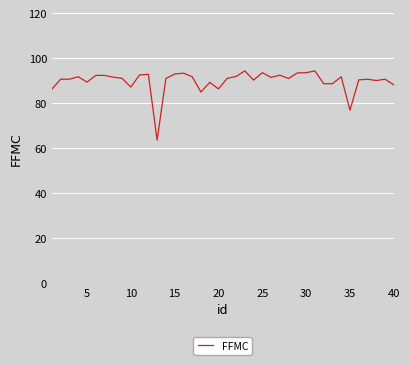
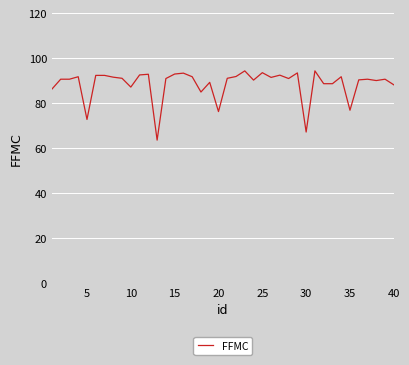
5: 89 -> 73
20: 86 -> 76
30: 94 -> 67
